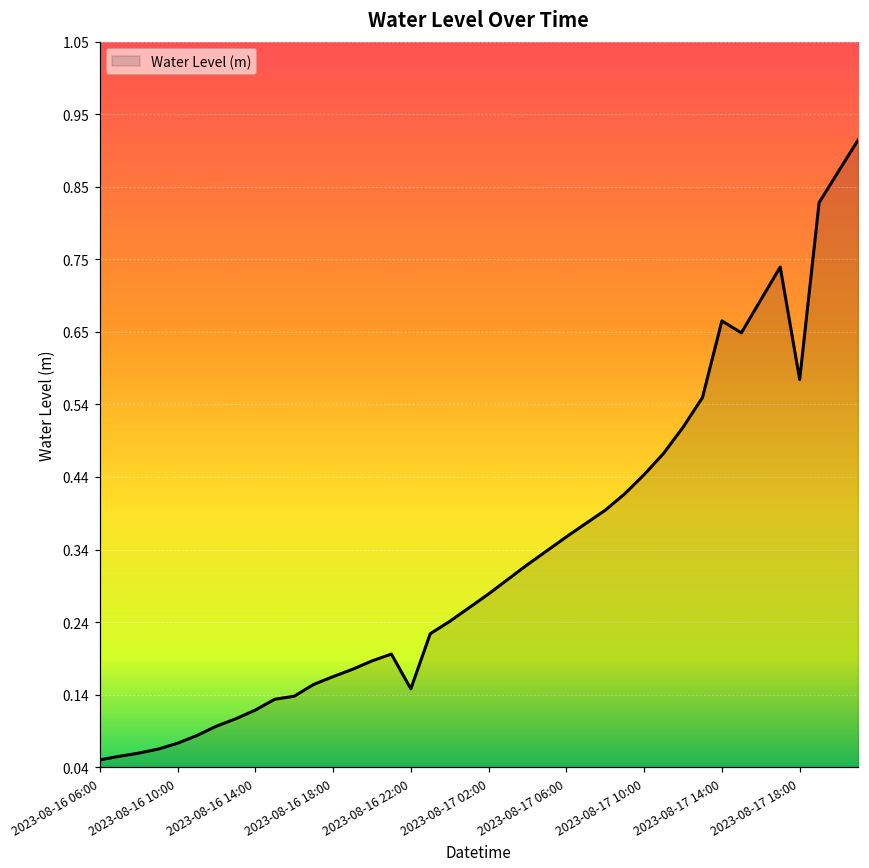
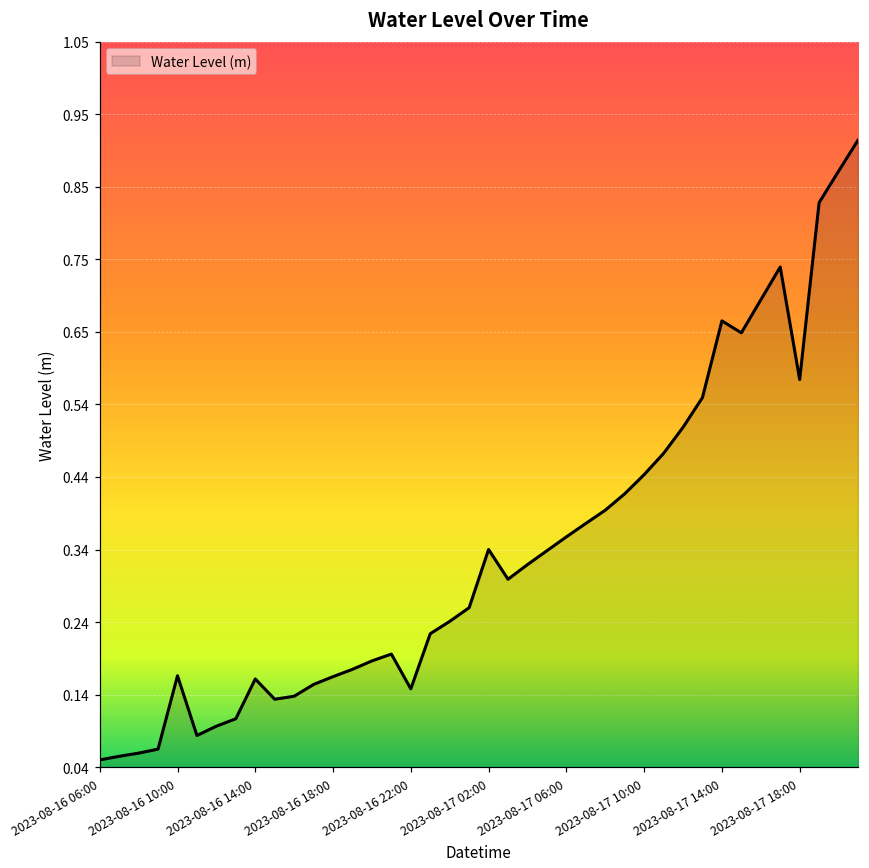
2023-08-16 10:00: 0.07 -> 0.17
2023-08-16 14:00: 0.12 -> 0.16
2023-08-17 02:00: 0.28 -> 0.34
